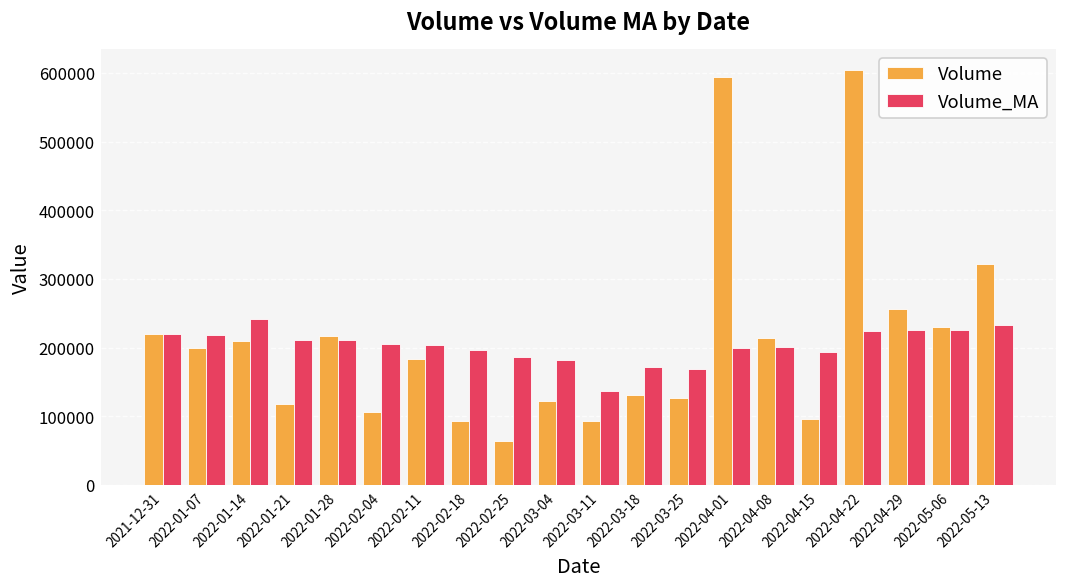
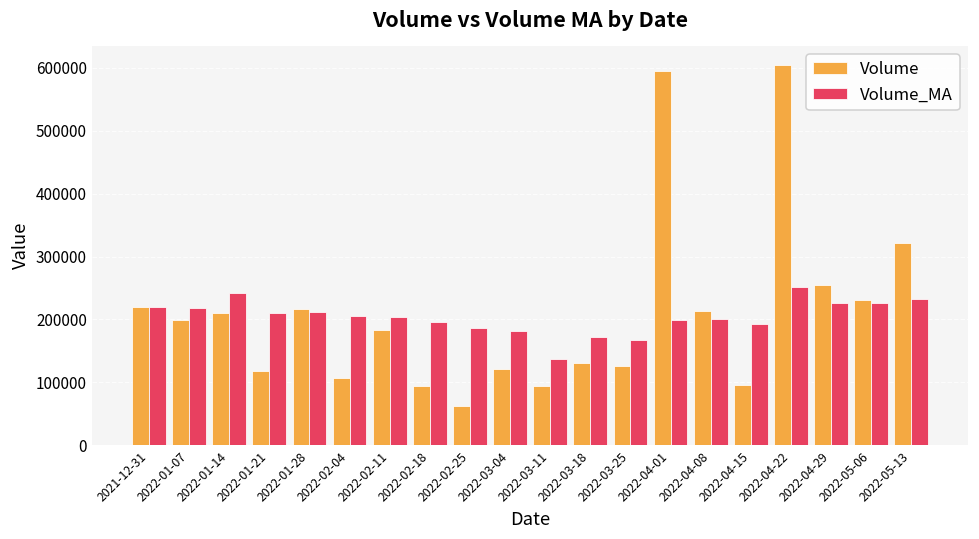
Volume_MA, 2022-04-22: 220000 -> 250000
